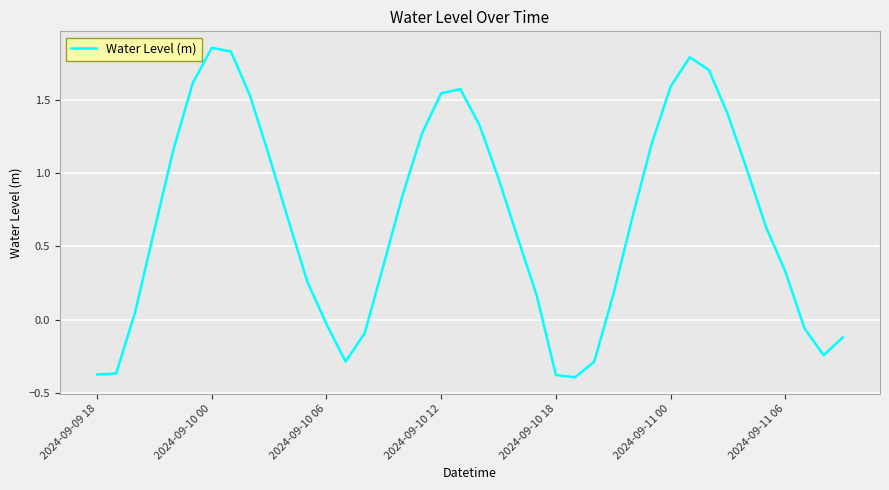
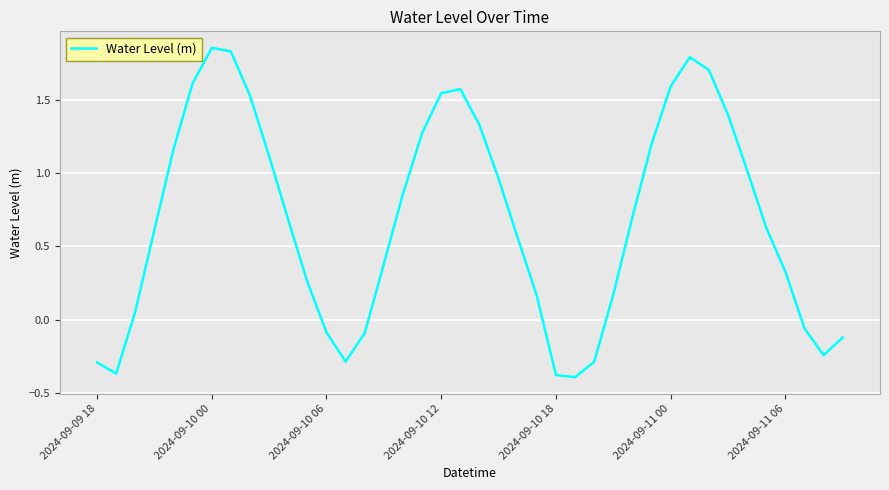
2024-09-09 18: -0.37 -> -0.29
2024-09-10 06: -0.03 -> -0.09
